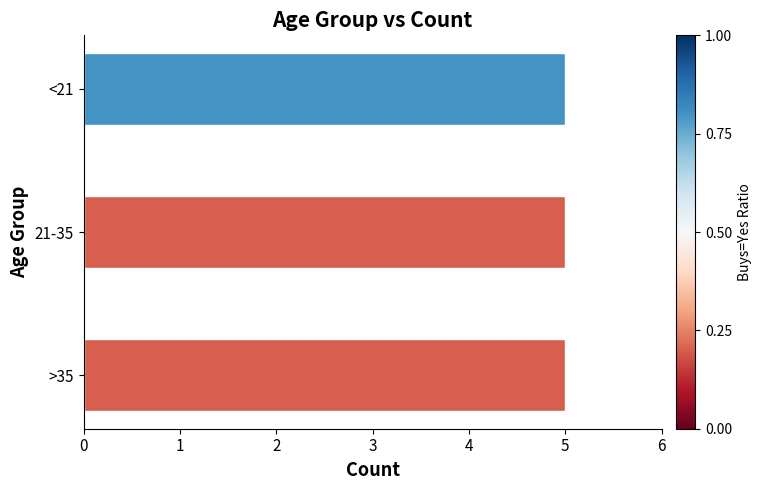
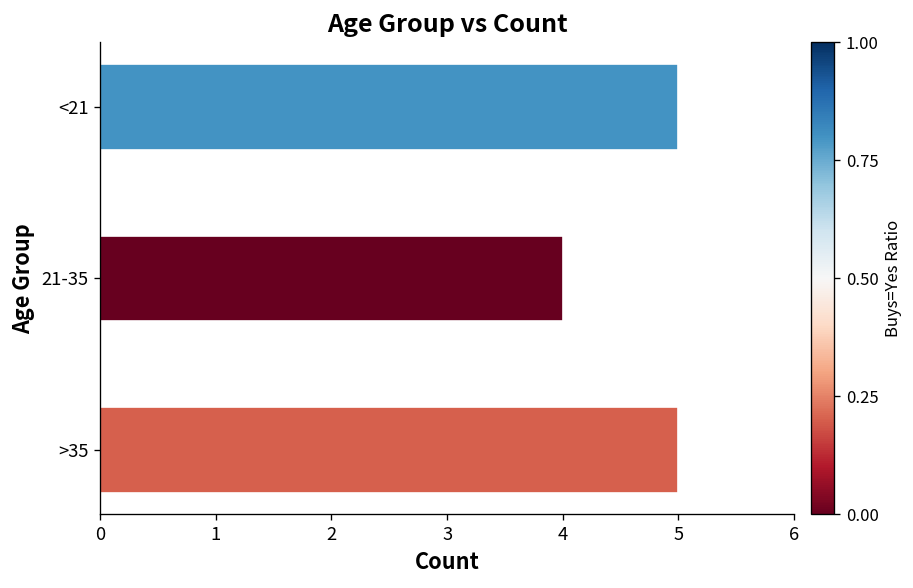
21-35: 5 -> 4
